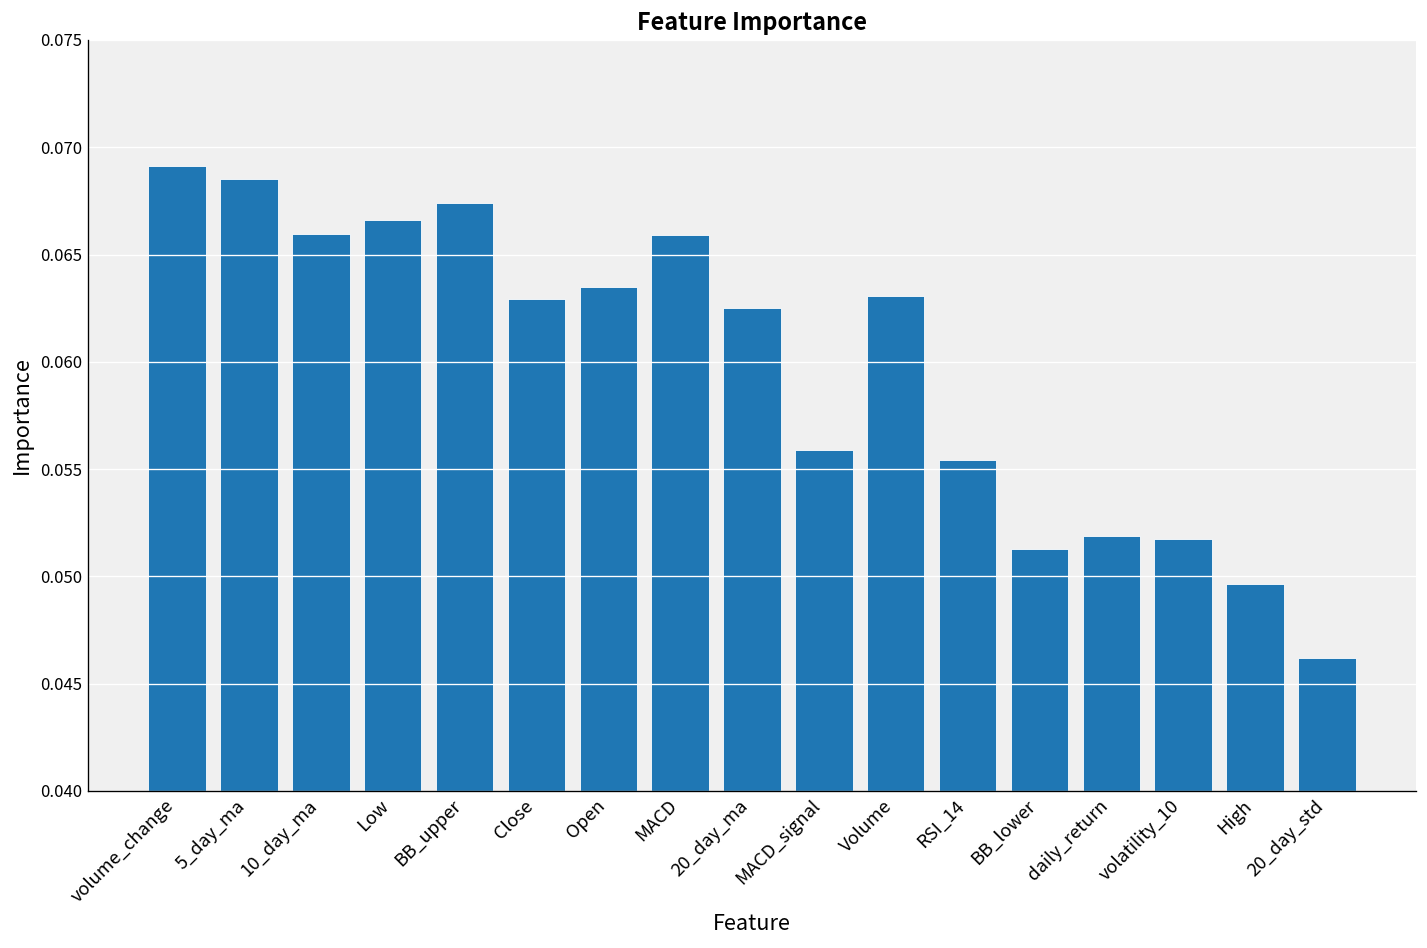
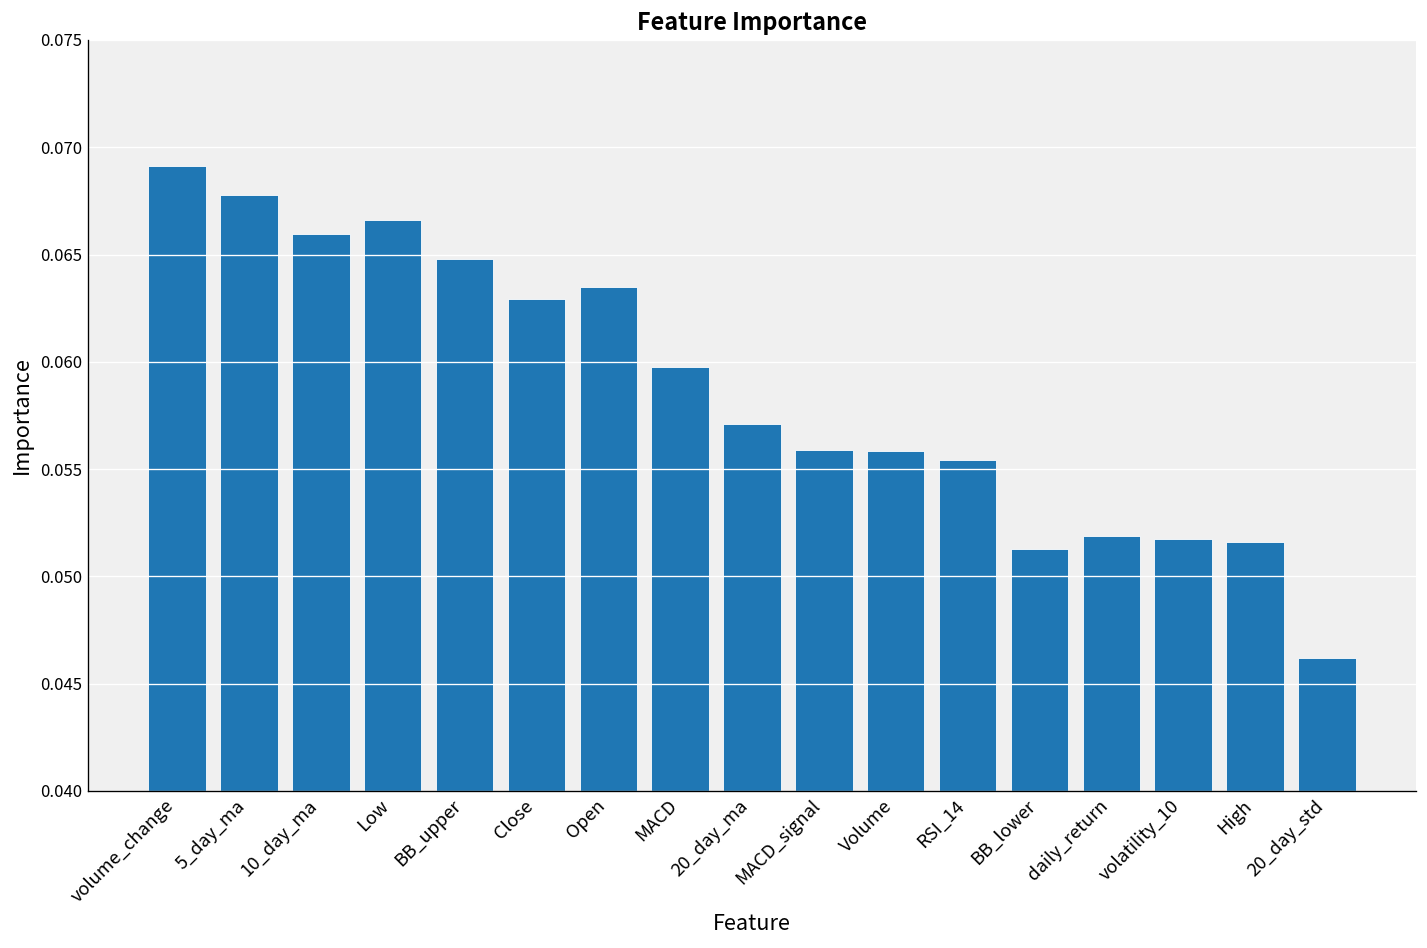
5_day_ma: 0.0685 -> 0.0678
BB_upper: 0.0674 -> 0.0648
MACD: 0.0659 -> 0.0597
20_day_ma: 0.0625 -> 0.0571
Volume: 0.0631 -> 0.0558
High: 0.0496 -> 0.0516
